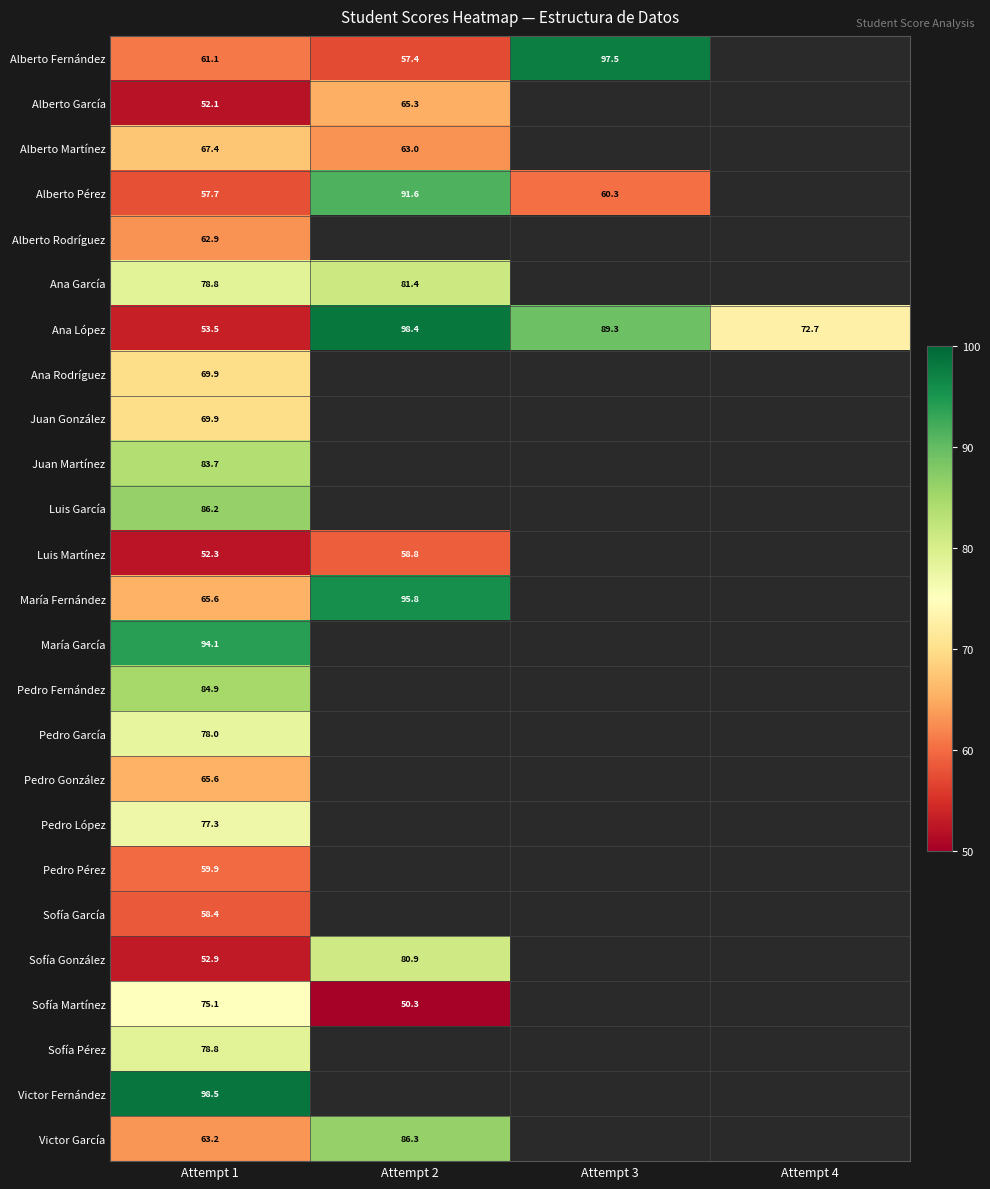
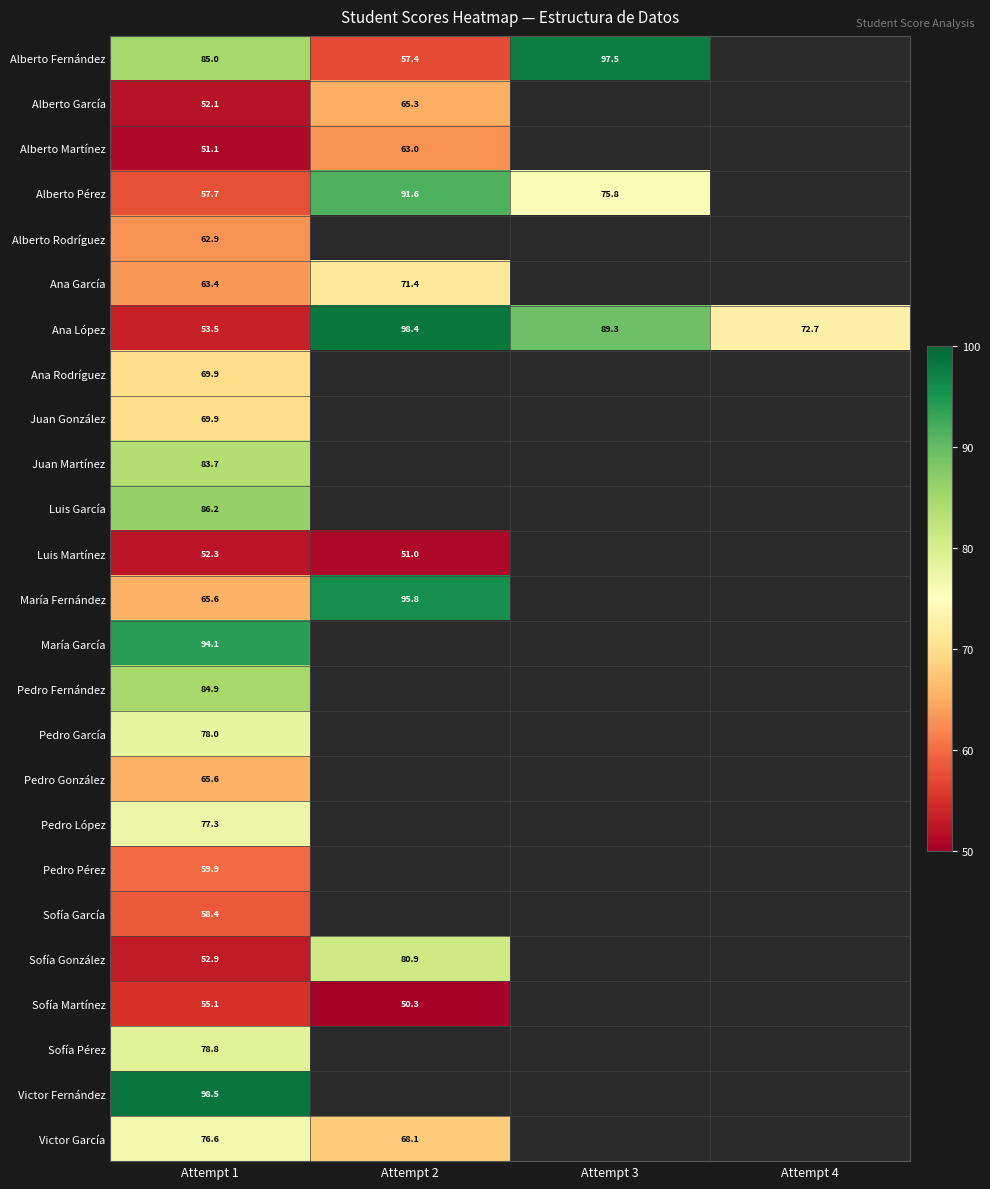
Alberto Fernández, Attempt 1: 61.1 -> 85.0
Alberto Martínez, Attempt 1: 67.4 -> 51.1
Alberto Pérez, Attempt 3: 60.3 -> 75.8
Ana García, Attempt 1: 78.8 -> 63.4
Ana García, Attempt 2: 81.4 -> 71.4
Luis Martínez, Attempt 2: 58.8 -> 51.0
Sofía Martínez, Attempt 1: 75.1 -> 55.1
Victor García, Attempt 1: 63.2 -> 76.6
Victor García, Attempt 2: 86.3 -> 68.1
